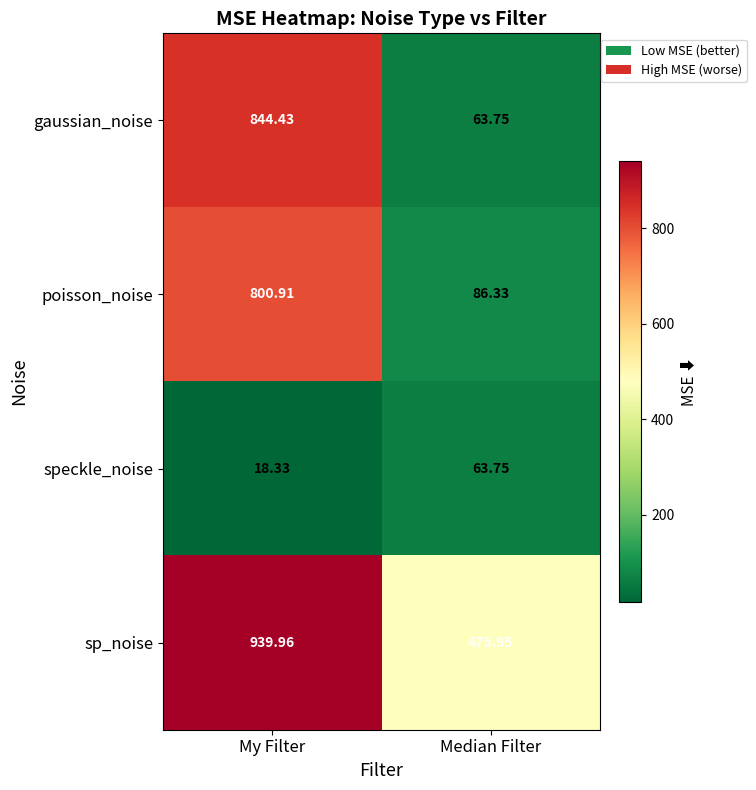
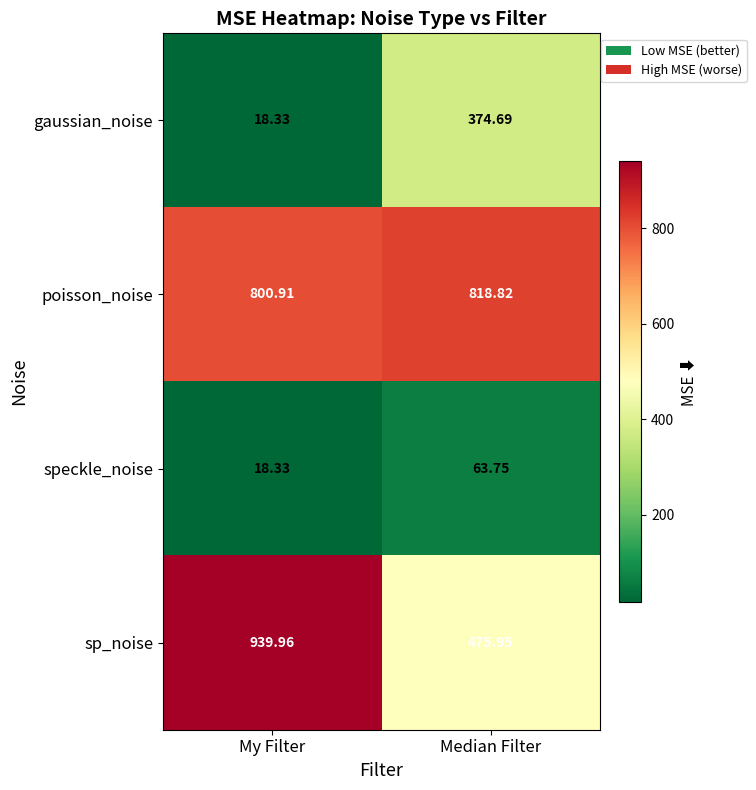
gaussian_noise, My Filter: 844.43 -> 18.33
gaussian_noise, Median Filter: 63.75 -> 374.69
poisson_noise, Median Filter: 86.33 -> 818.82
